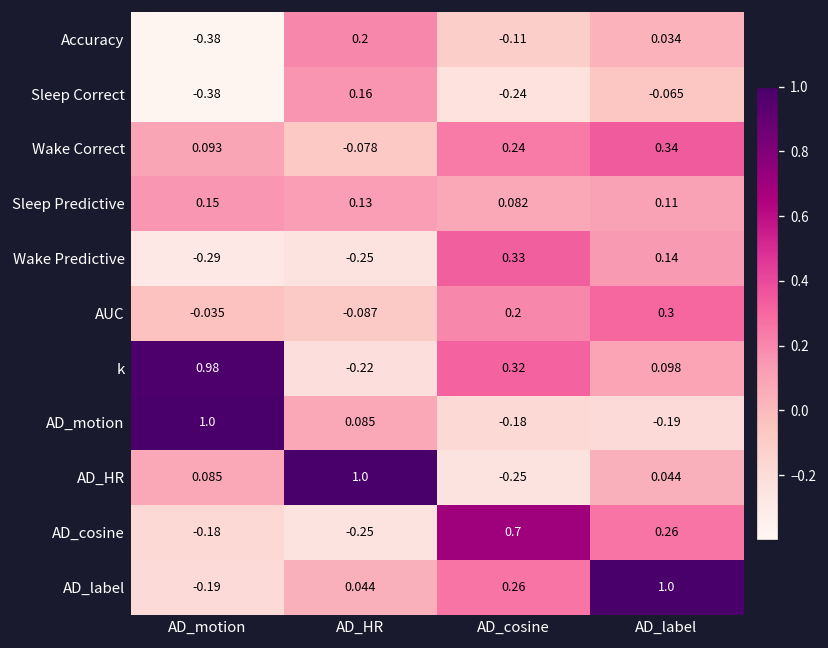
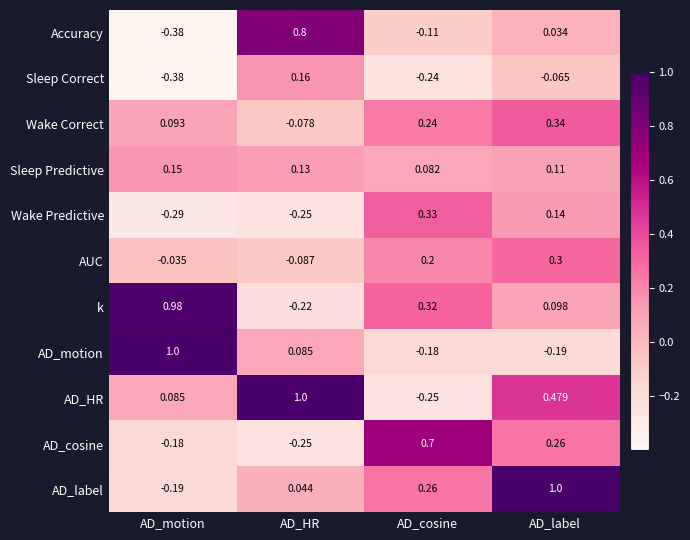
Accuracy, AD_HR: 0.2 -> 0.8
AD_HR, AD_label: 0.044 -> 0.479
